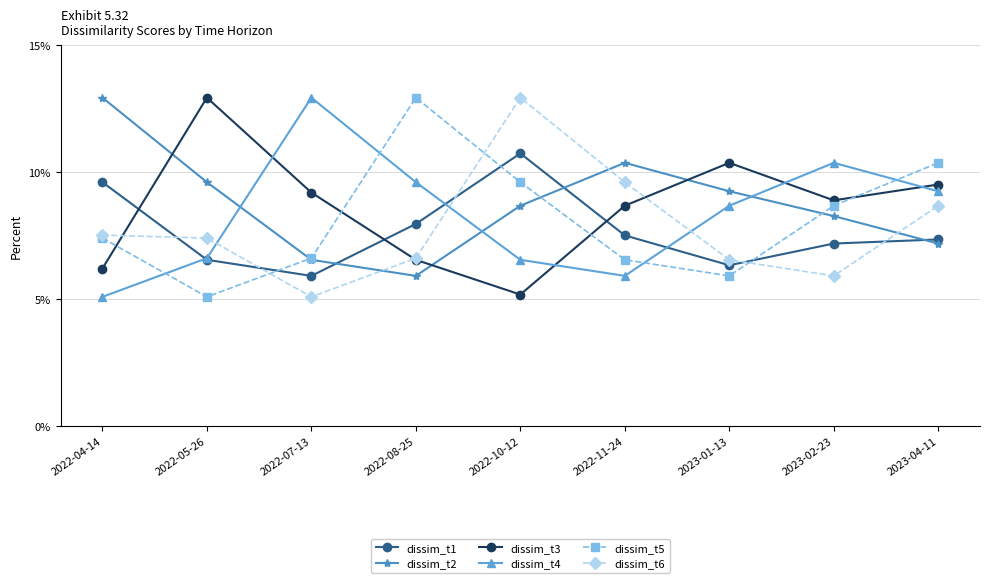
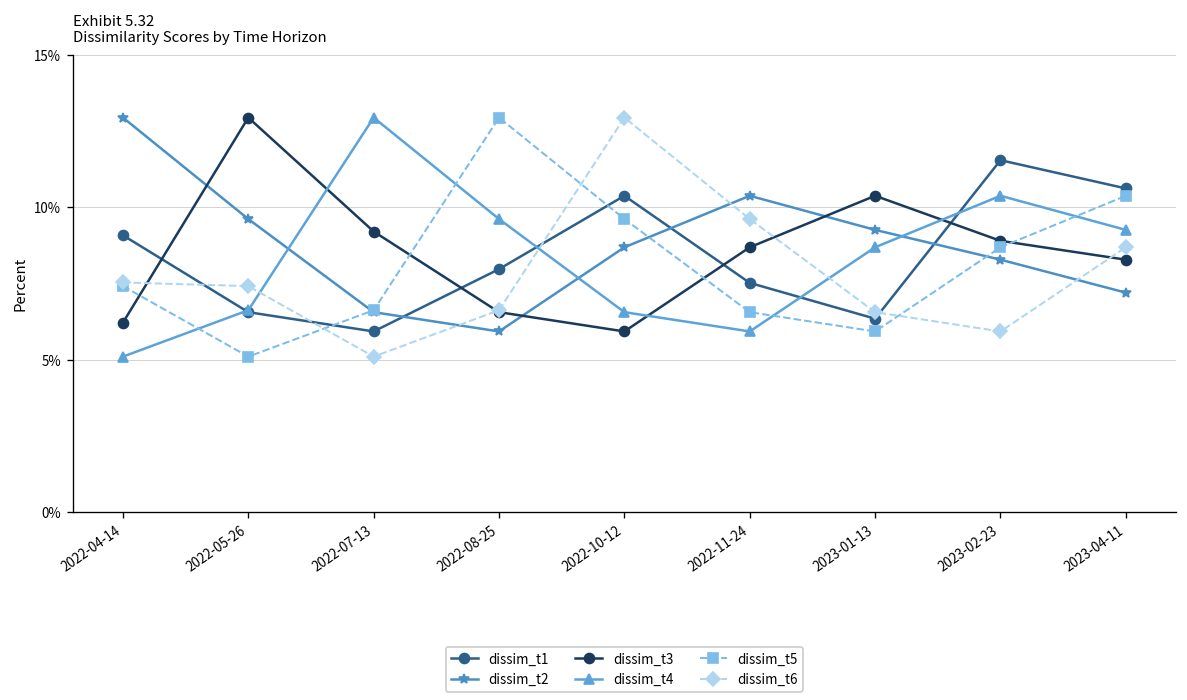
dissim_t1, 2022-04-14: 9.6% -> 9.1%
dissim_t1, 2022-10-12: 10.7% -> 10.4%
dissim_t3, 2022-10-12: 5.2% -> 5.9%
dissim_t1, 2023-02-23: 7.2% -> 11.5%
dissim_t1, 2023-04-11: 7.4% -> 10.6%
dissim_t3, 2023-04-11: 9.5% -> 8.3%
